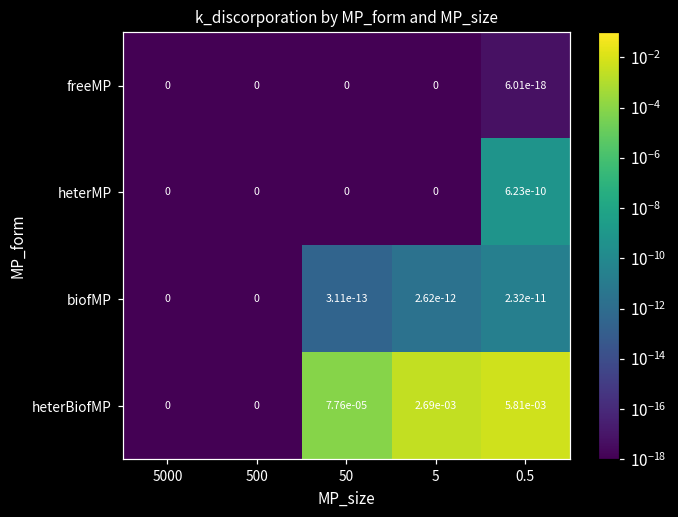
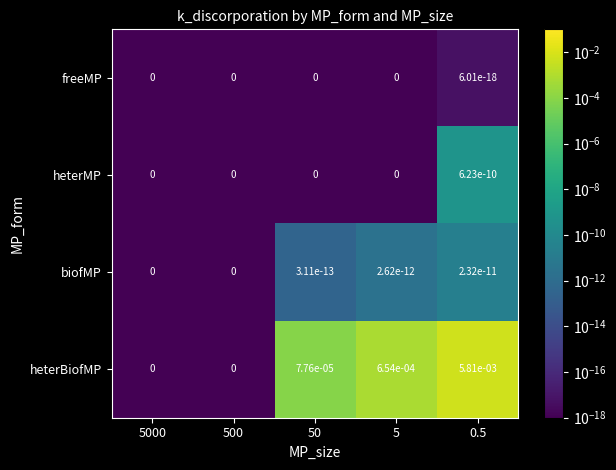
heterBiofMP, 5: 2.69e-03 -> 6.54e-04
